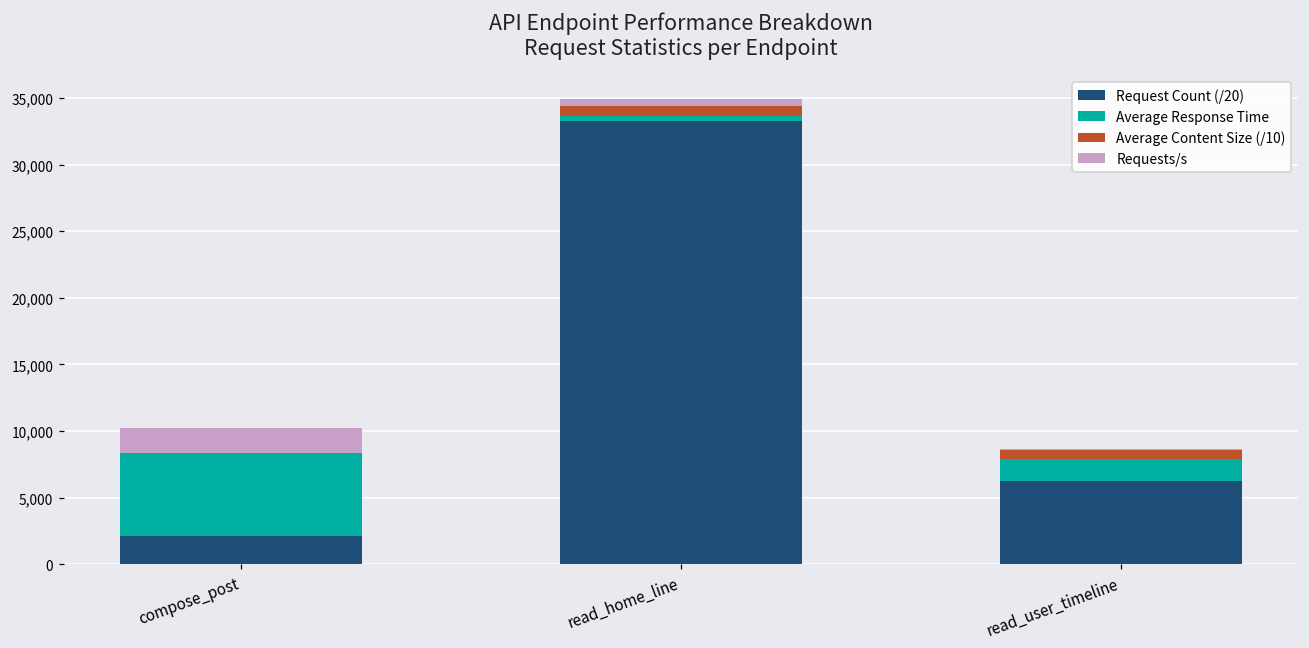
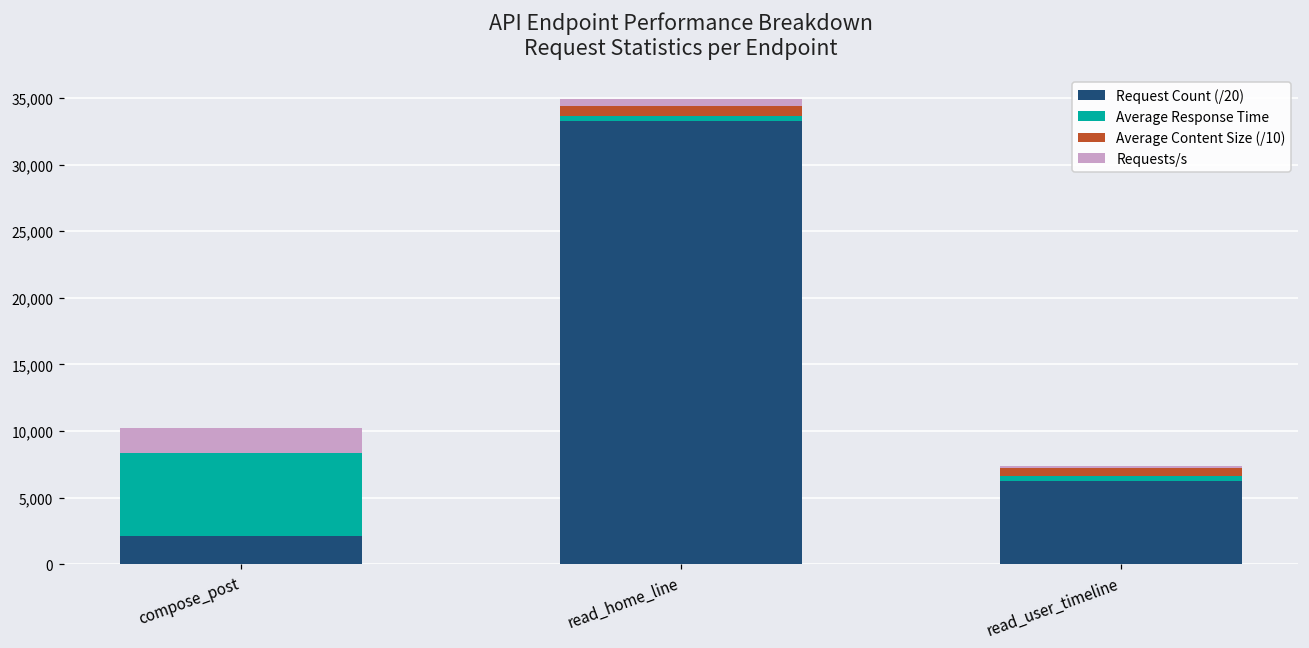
Average Response Time, read_user_timeline: 1,700 -> 400
